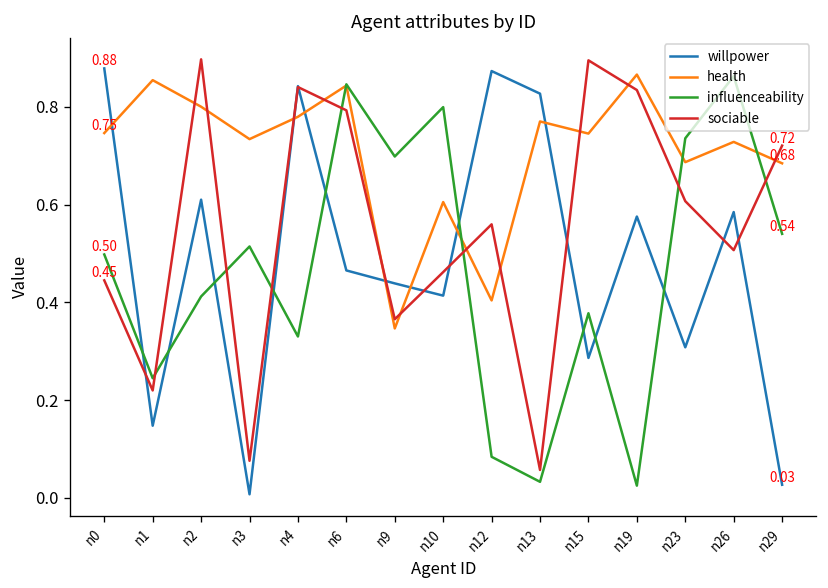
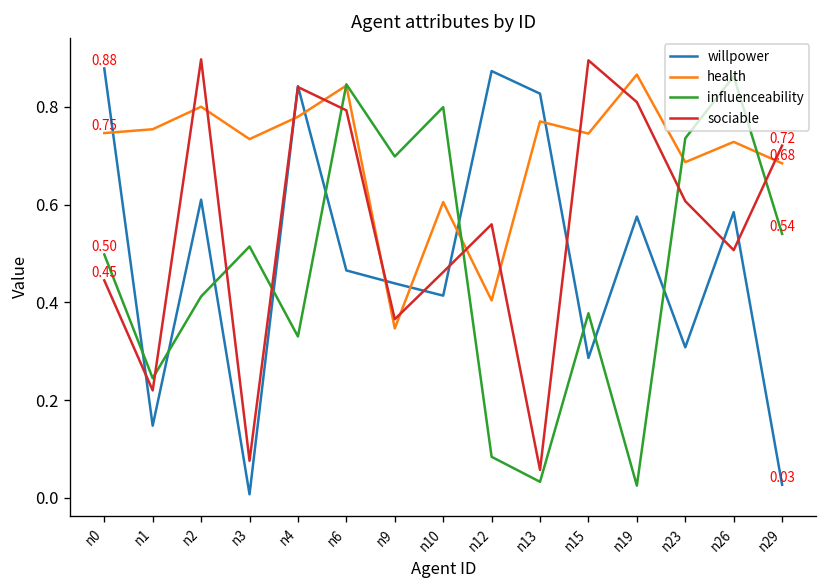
health, n1: 0.85 -> 0.75
sociable, n19: 0.83 -> 0.81
